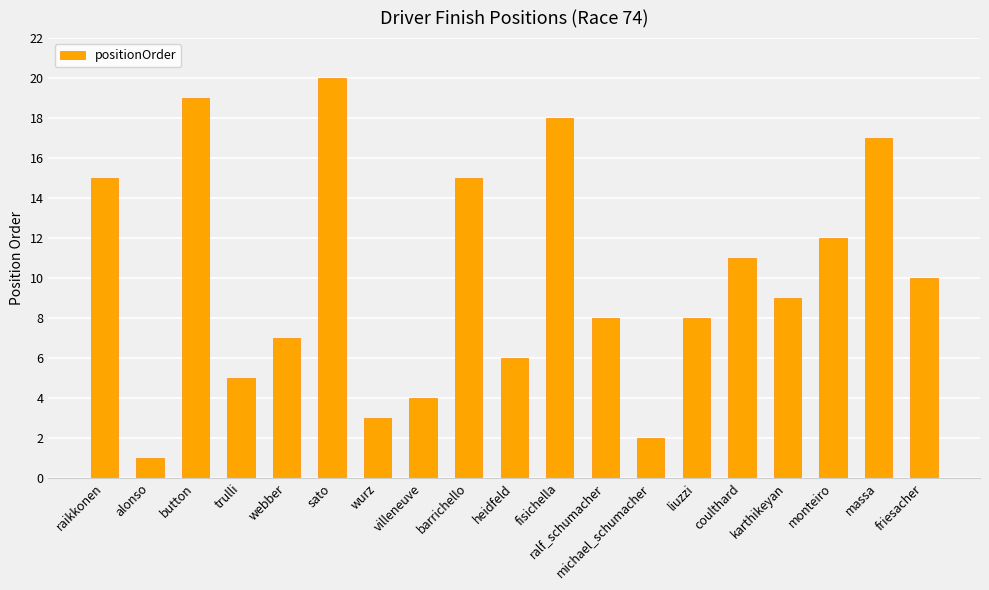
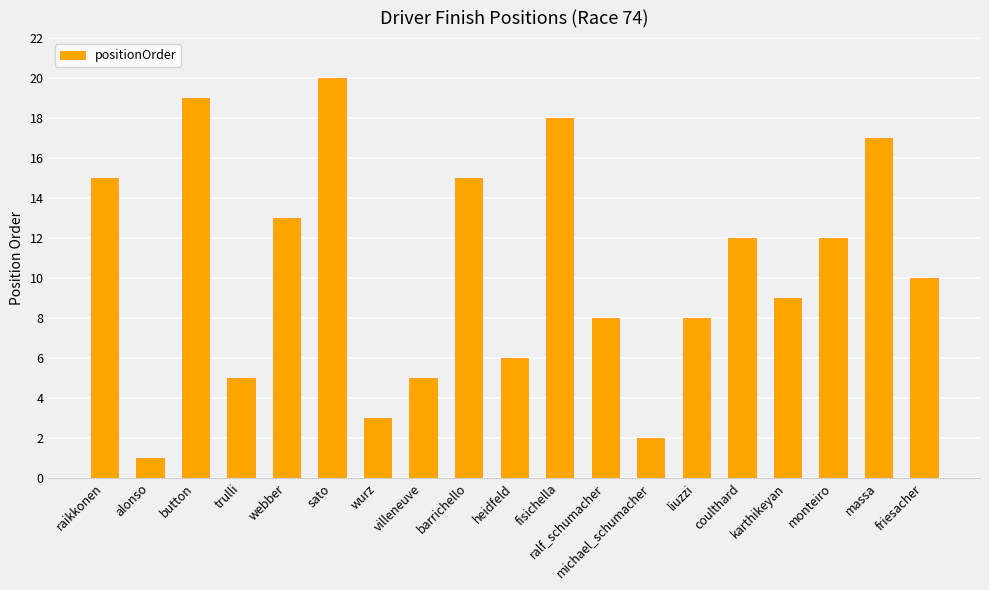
webber: 7 -> 13
villeneuve: 4 -> 5
coulthard: 11 -> 12
